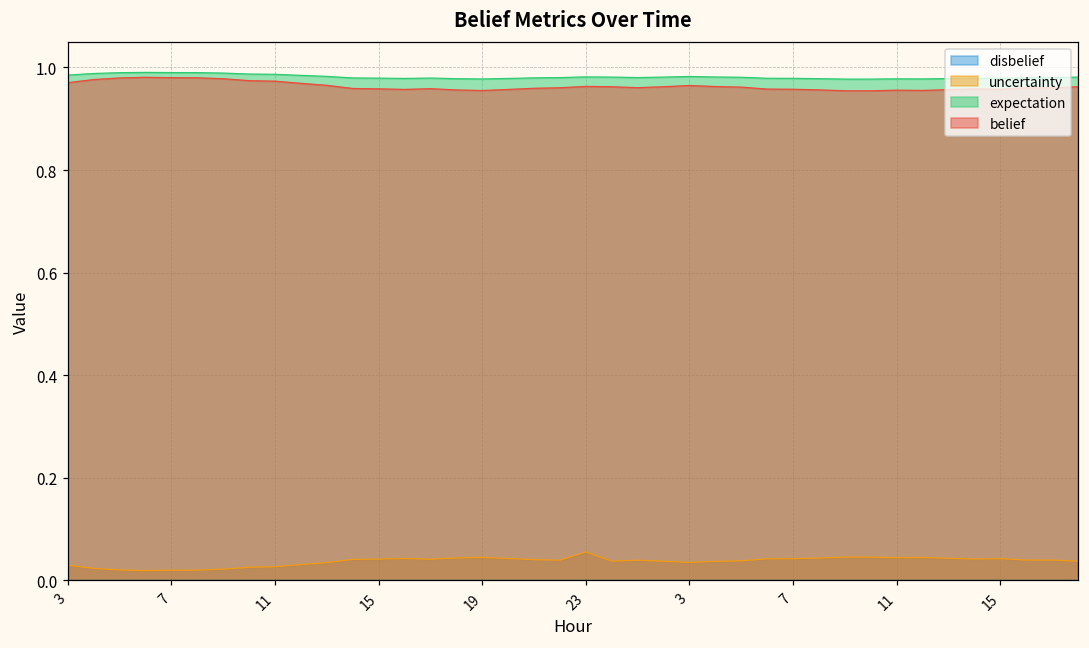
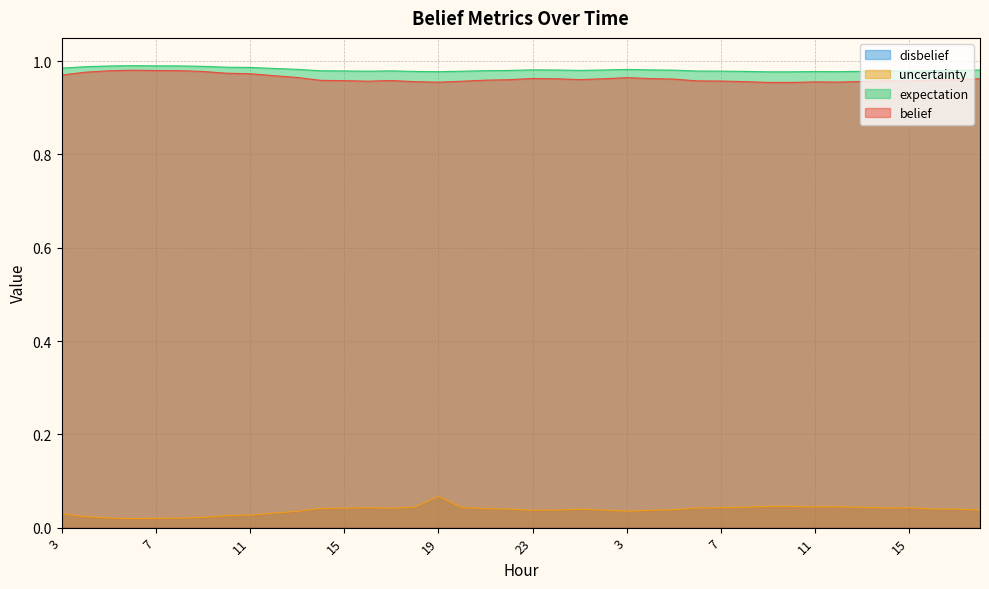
uncertainty, 19: 0.04 -> 0.07
uncertainty, 23: 0.06 -> 0.04
